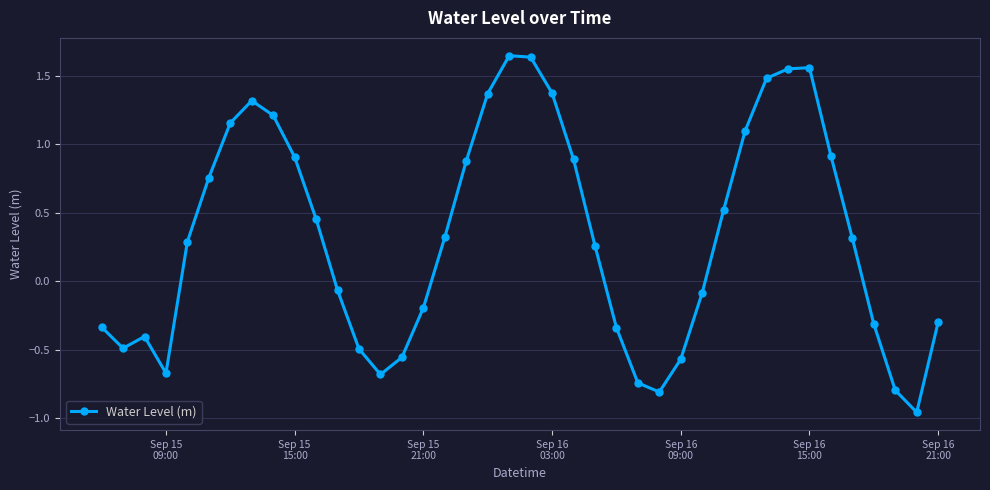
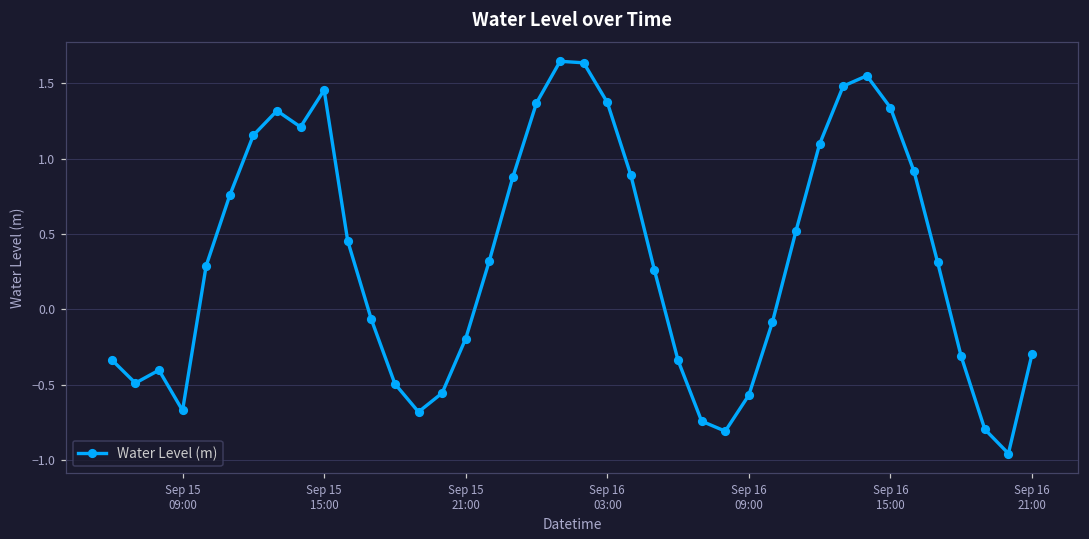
Sep 15 15:00: 0.91 -> 1.46
Sep 16 15:00: 1.56 -> 1.34
